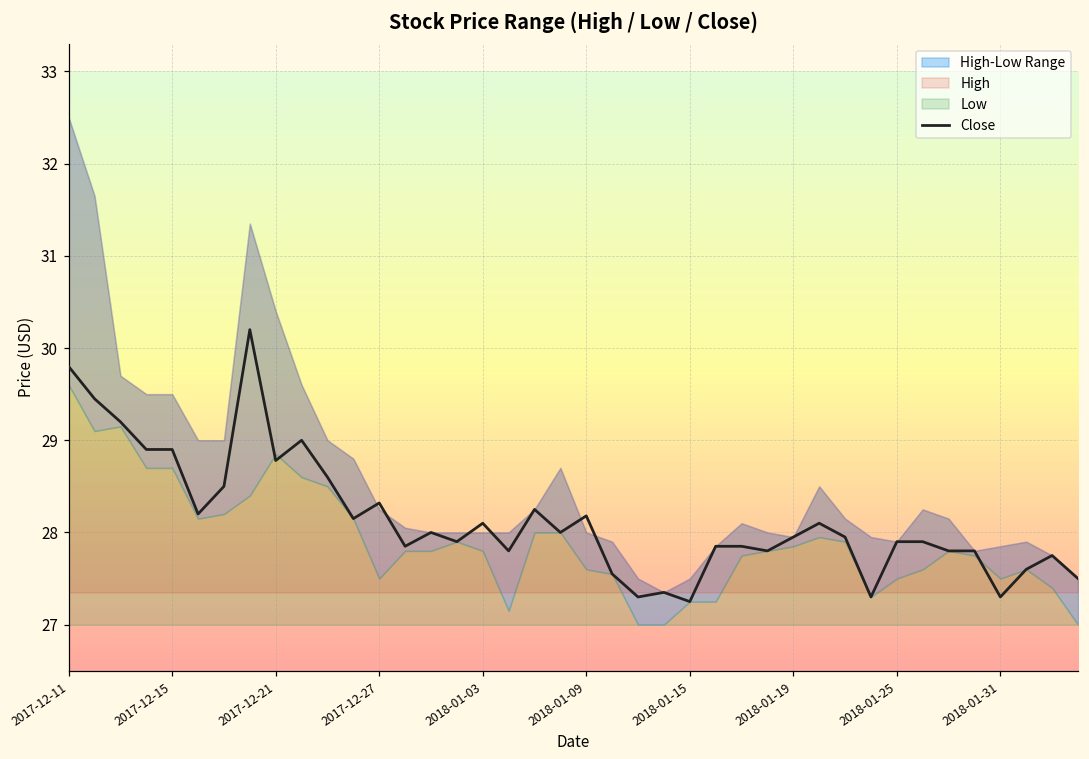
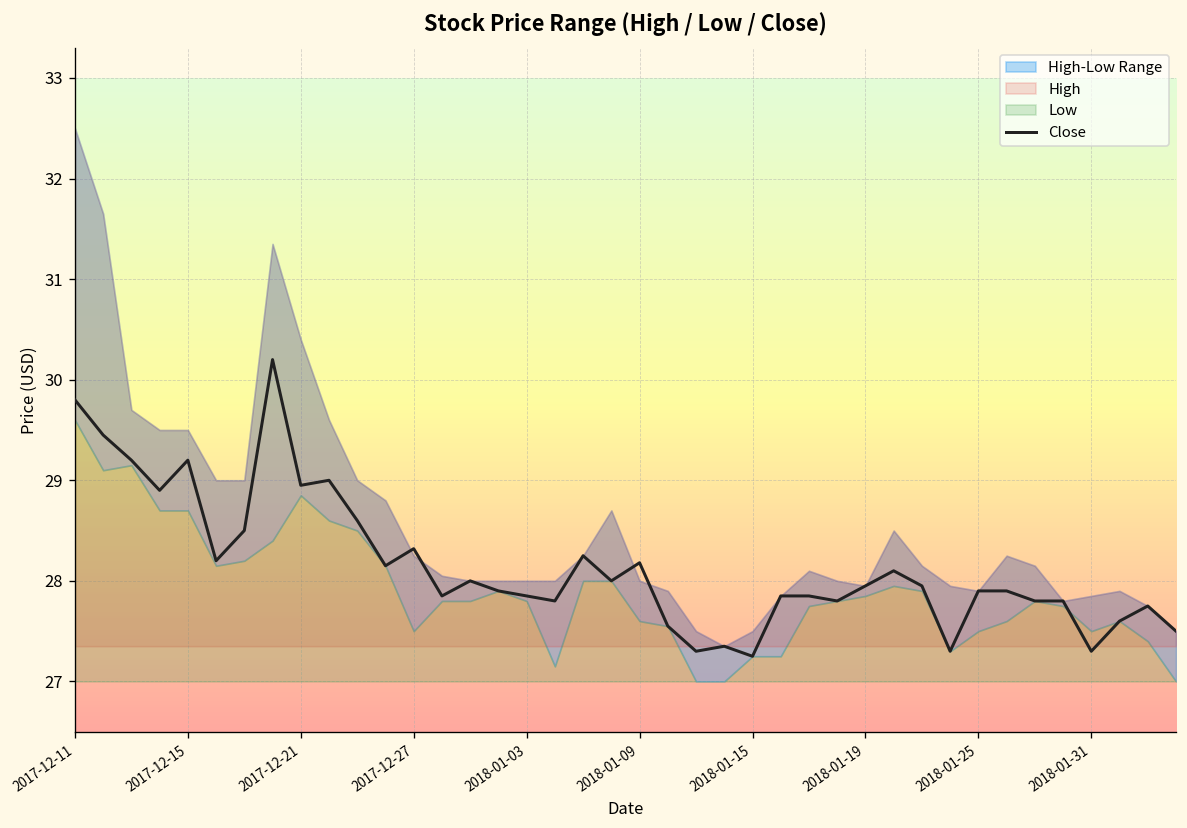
Close, 2017-12-15: 28.9 -> 29.2
Close, 2017-12-21: 28.8 -> 29.0
Close, 2018-01-03: 28.1 -> 27.9
